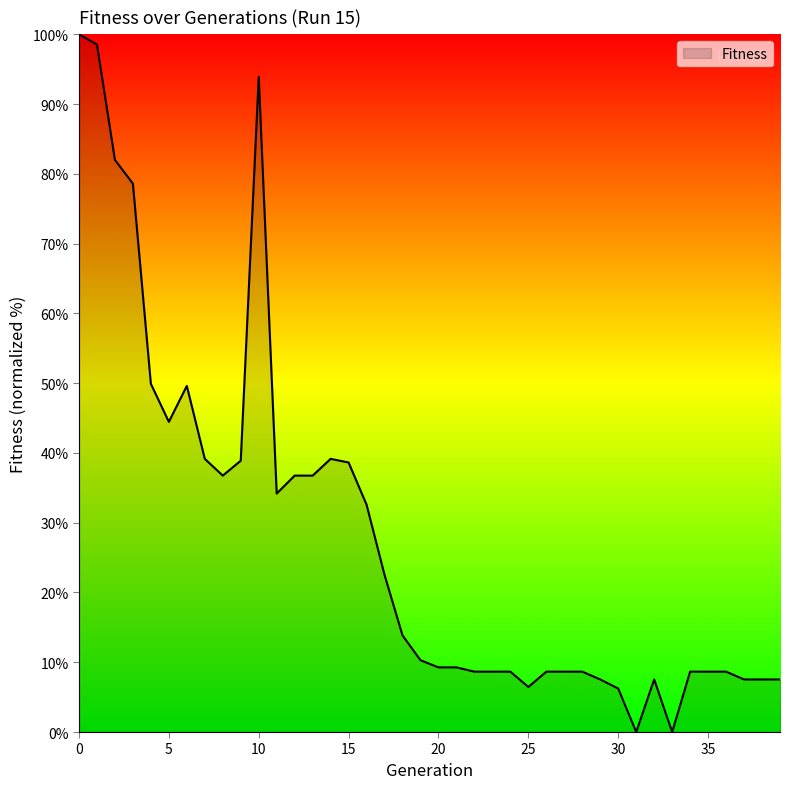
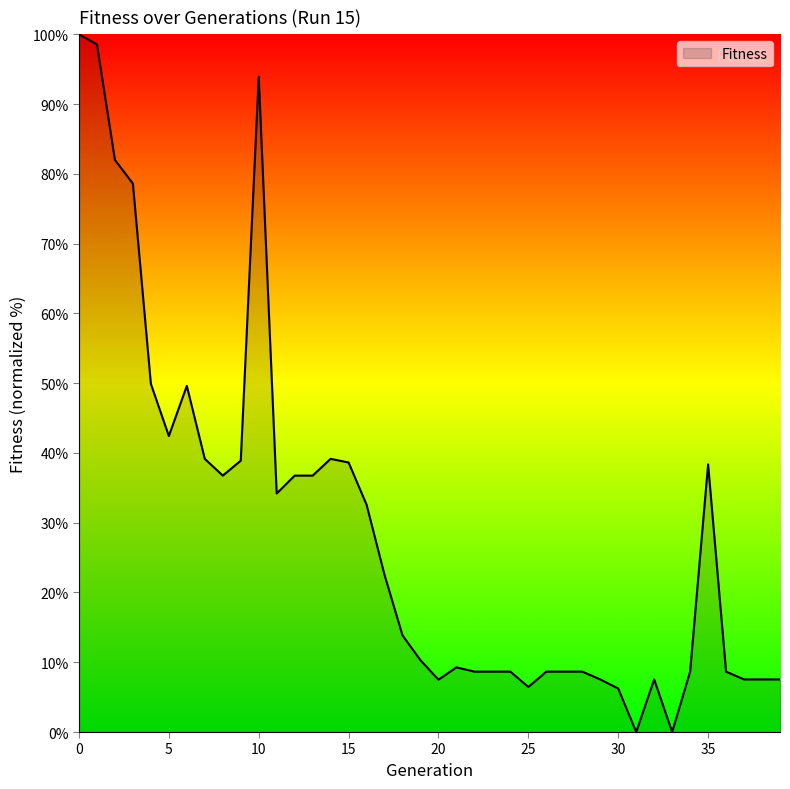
5: 44% -> 42%
20: 9% -> 7%
35: 9% -> 38%
